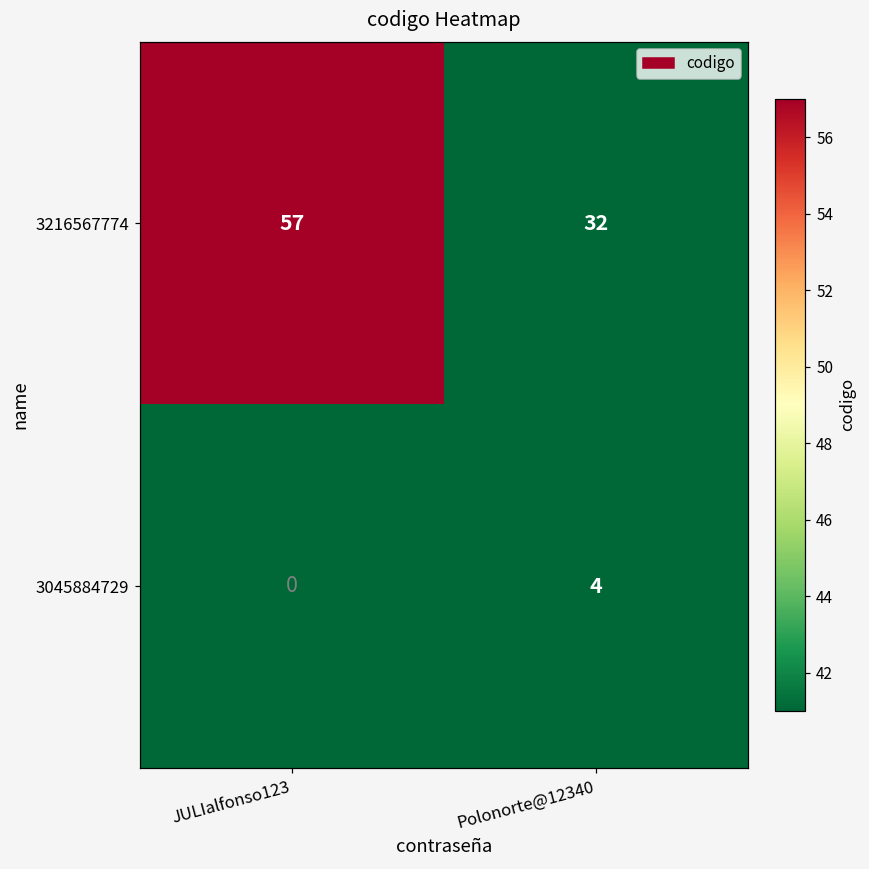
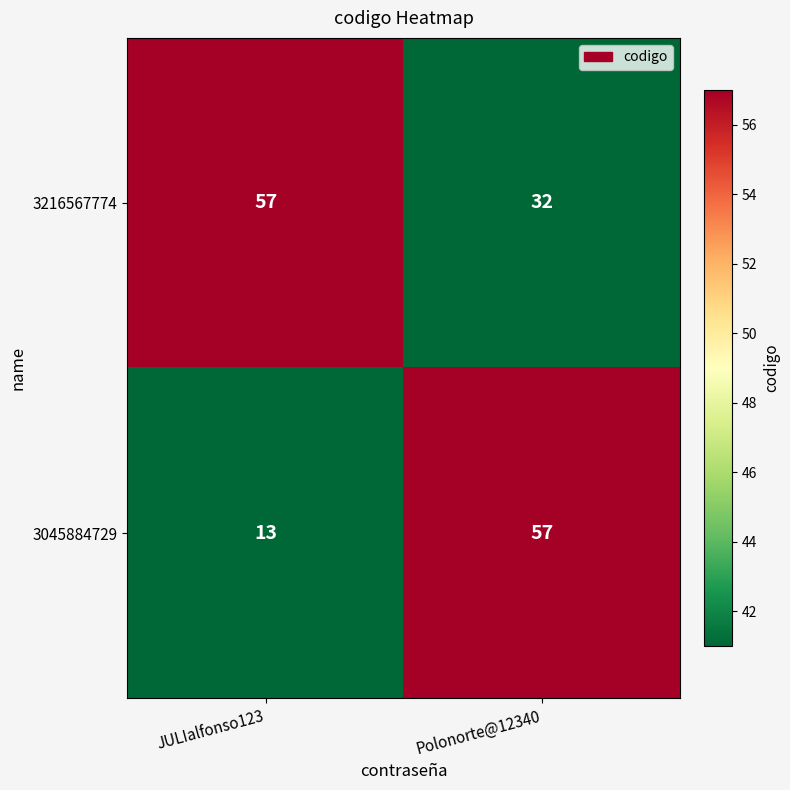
3045884729, JULIalfonso123: 0 -> 13
3045884729, Polonorte@12340: 4 -> 57
